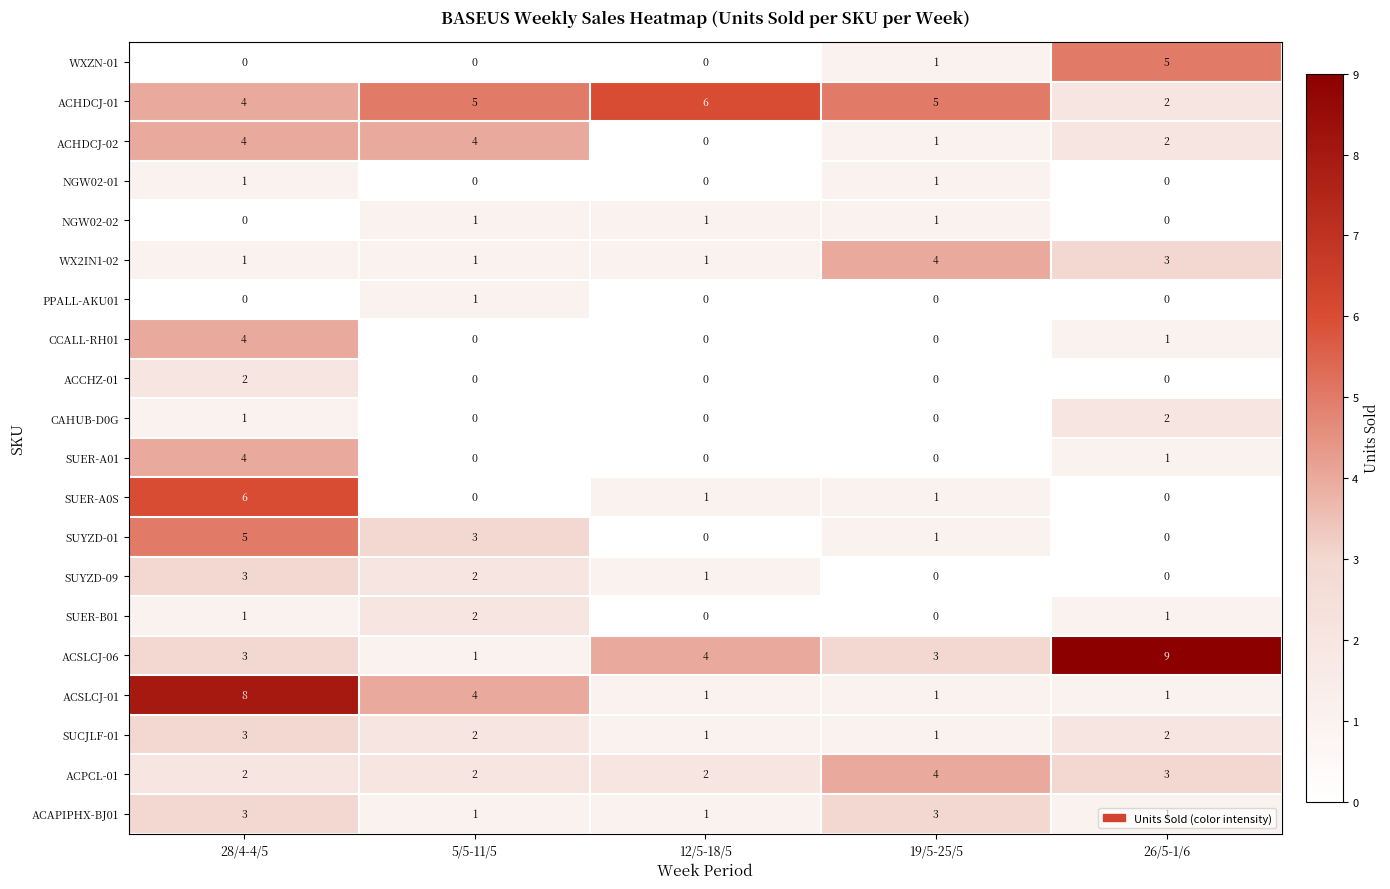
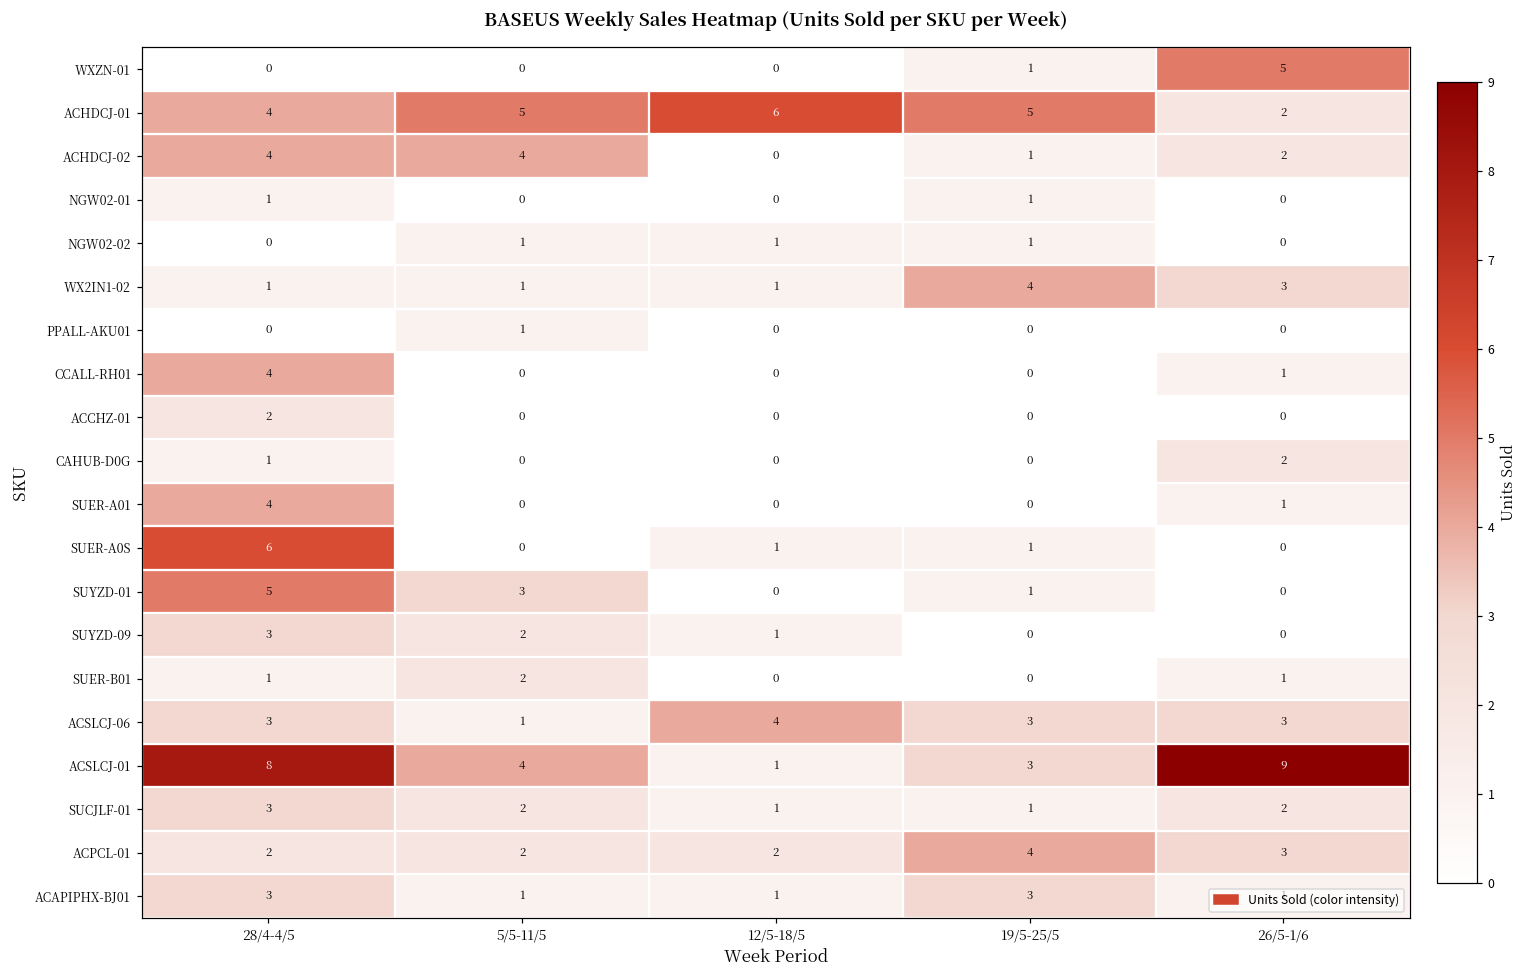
ACSLCJ-06, 26/5-1/6: 9 -> 3
ACSLCJ-01, 19/5-25/5: 1 -> 3
ACSLCJ-01, 26/5-1/6: 1 -> 9
